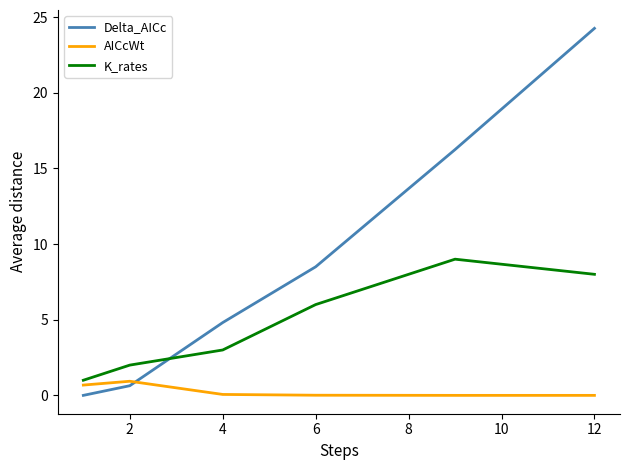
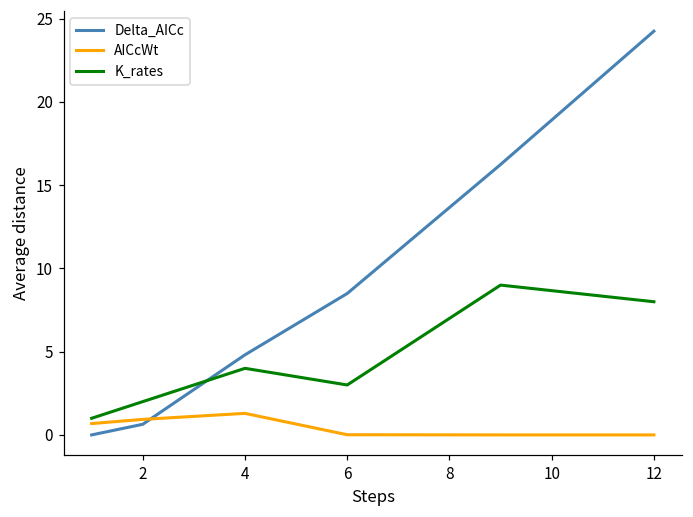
AICcWt, 4: 0.1 -> 1.3
K_rates, 4: 3 -> 4
K_rates, 6: 6 -> 3
